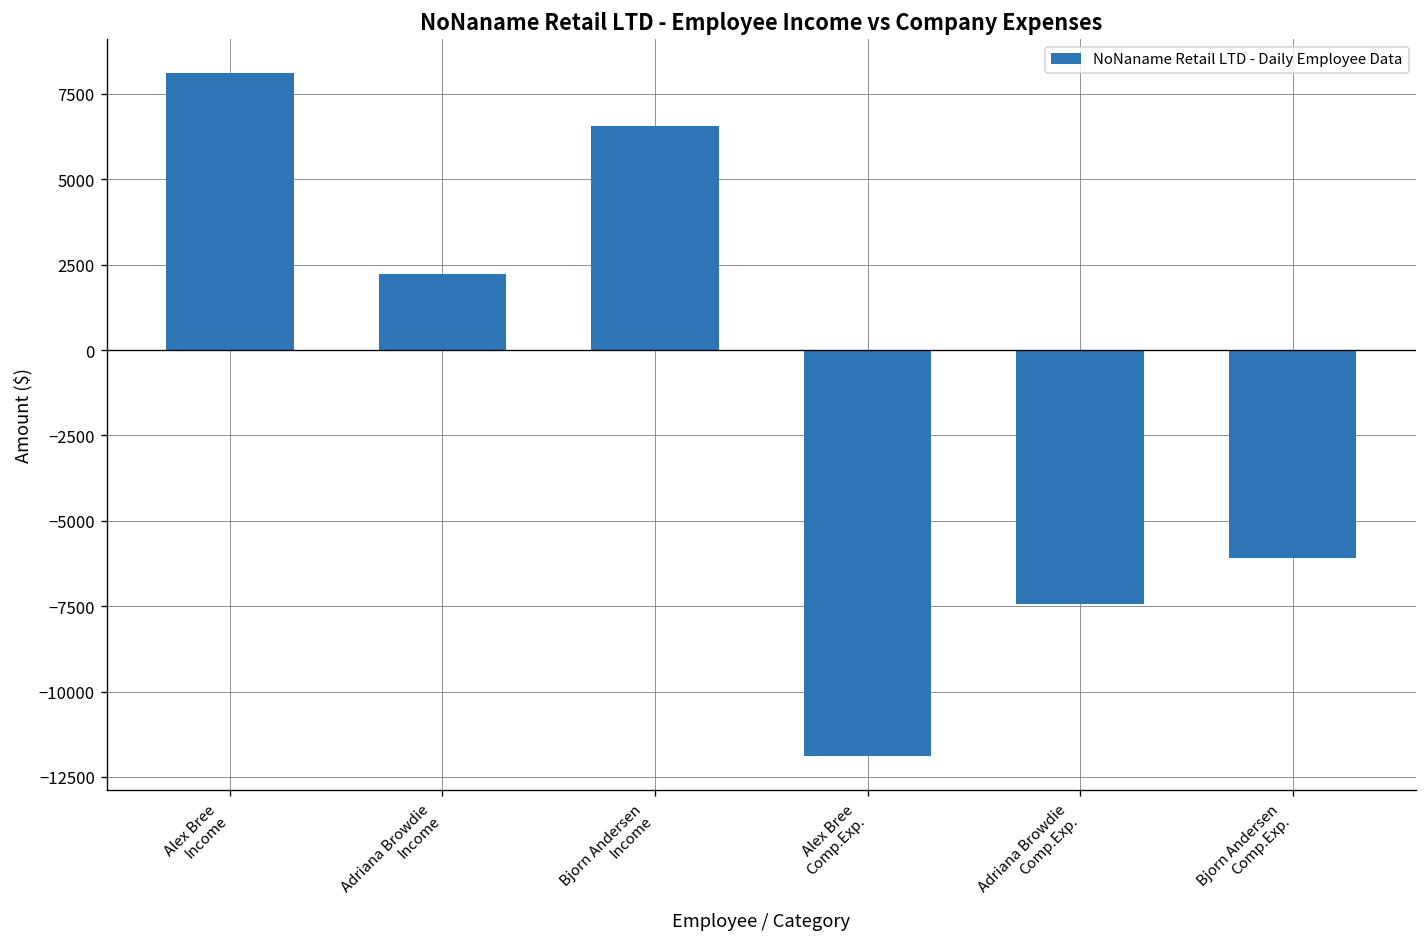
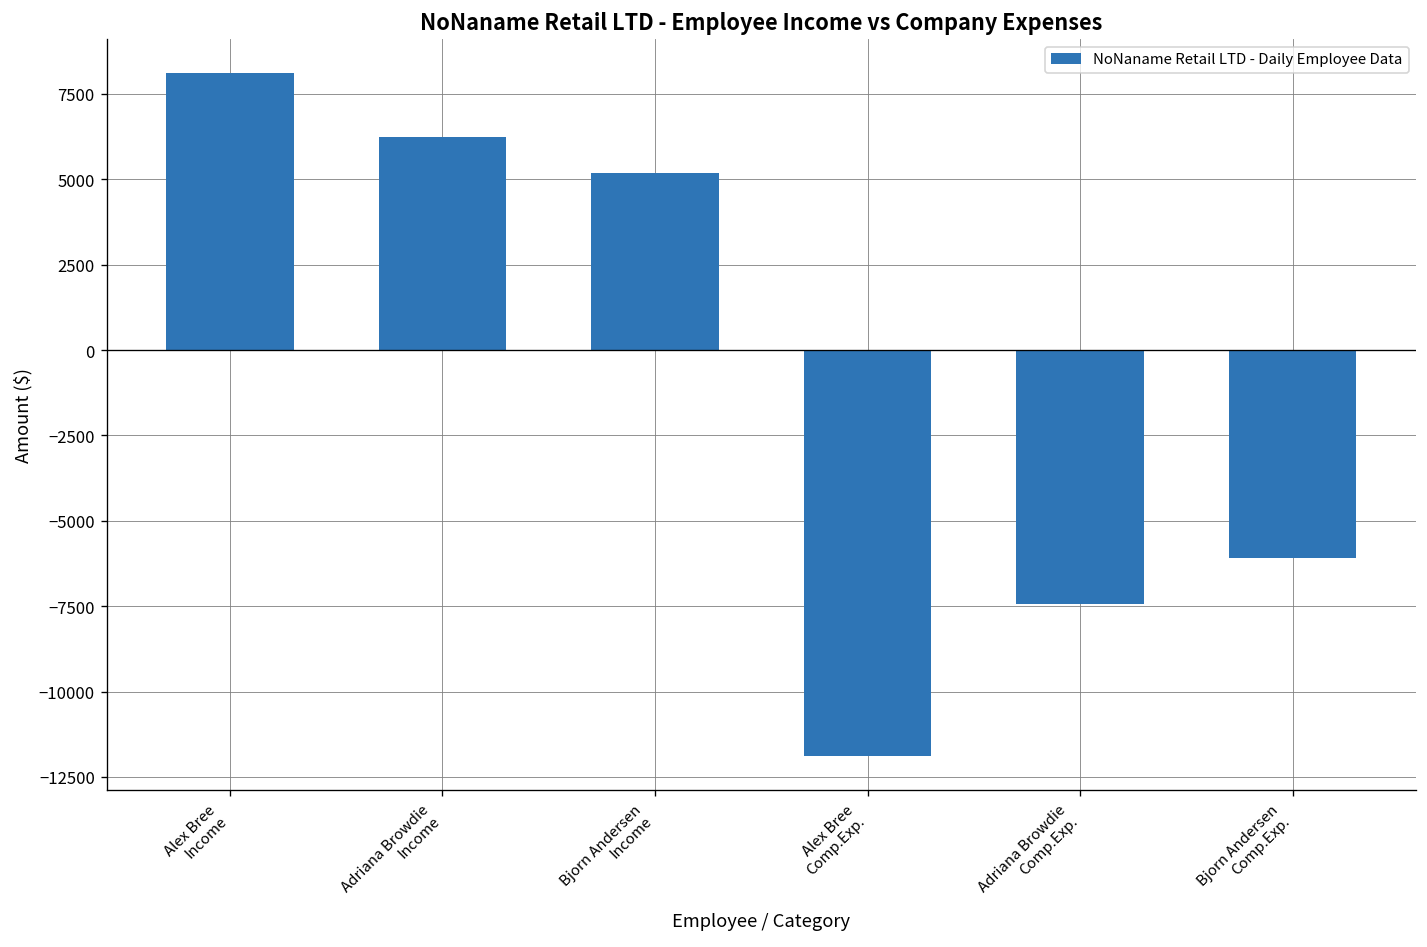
Adriana Browdie Income: 2200 -> 6300
Bjorn Andersen Income: 6600 -> 5200
